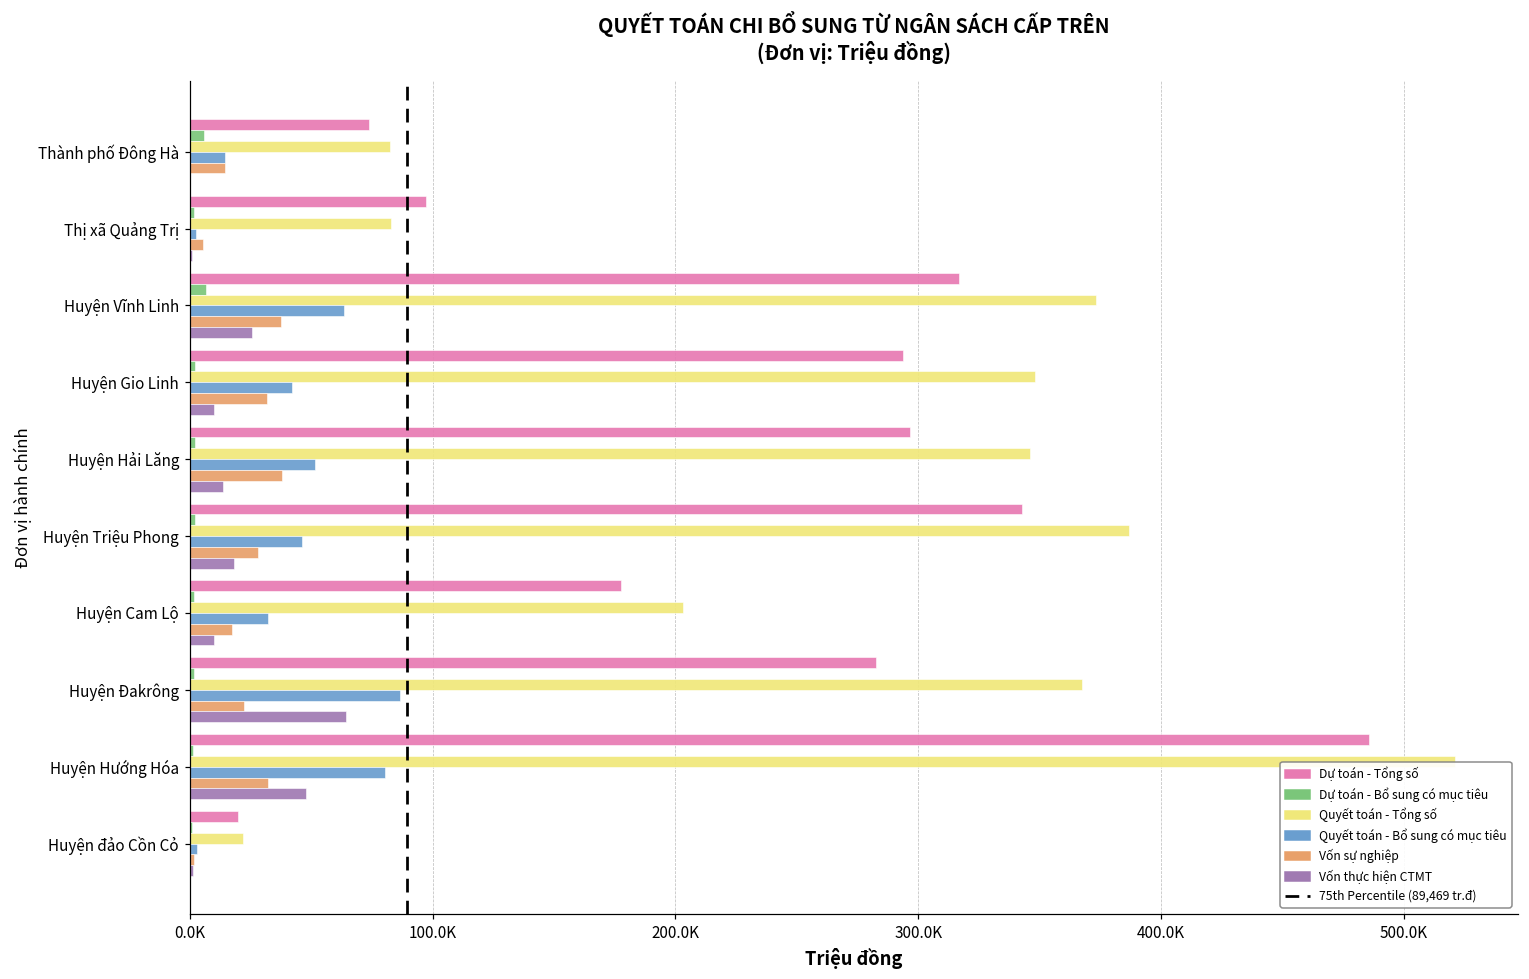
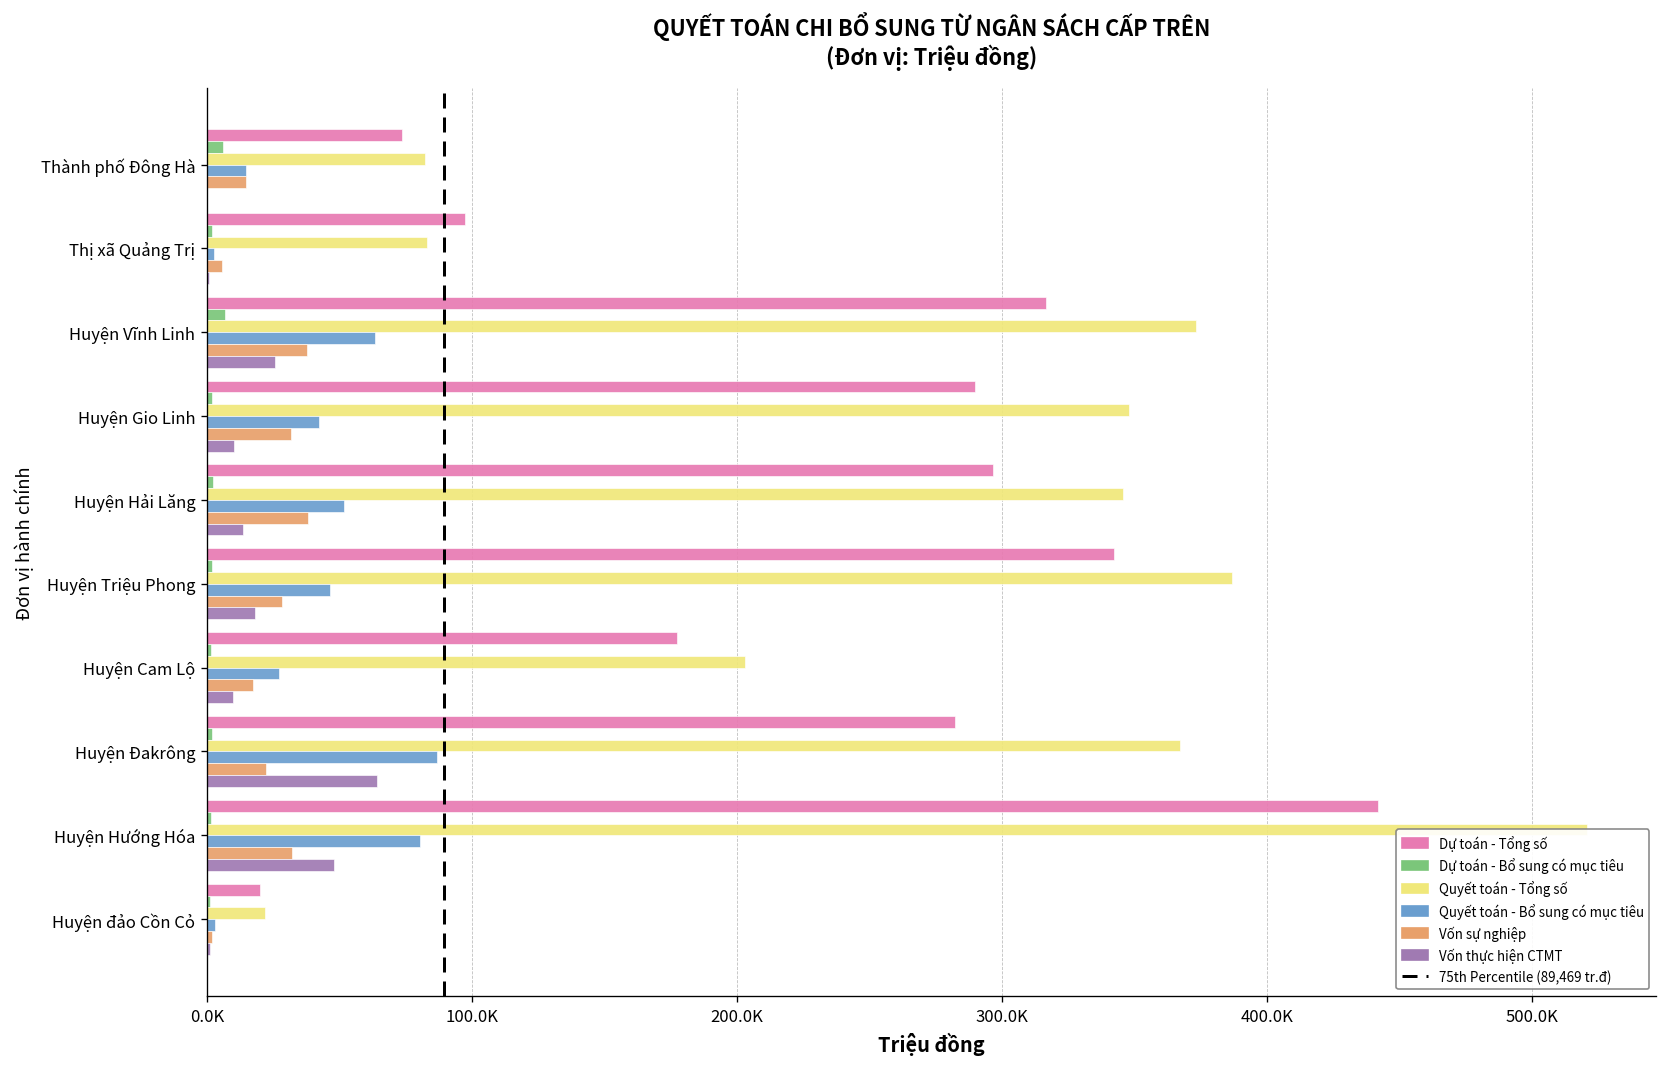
Dự toán - Tổng số, Huyện Gio Linh: 294000 -> 290000
Quyết toán - Bổ sung có mục tiêu, Huyện Cam Lộ: 32000 -> 27000
Dự toán - Tổng số, Huyện Hướng Hóa: 486000 -> 442000
